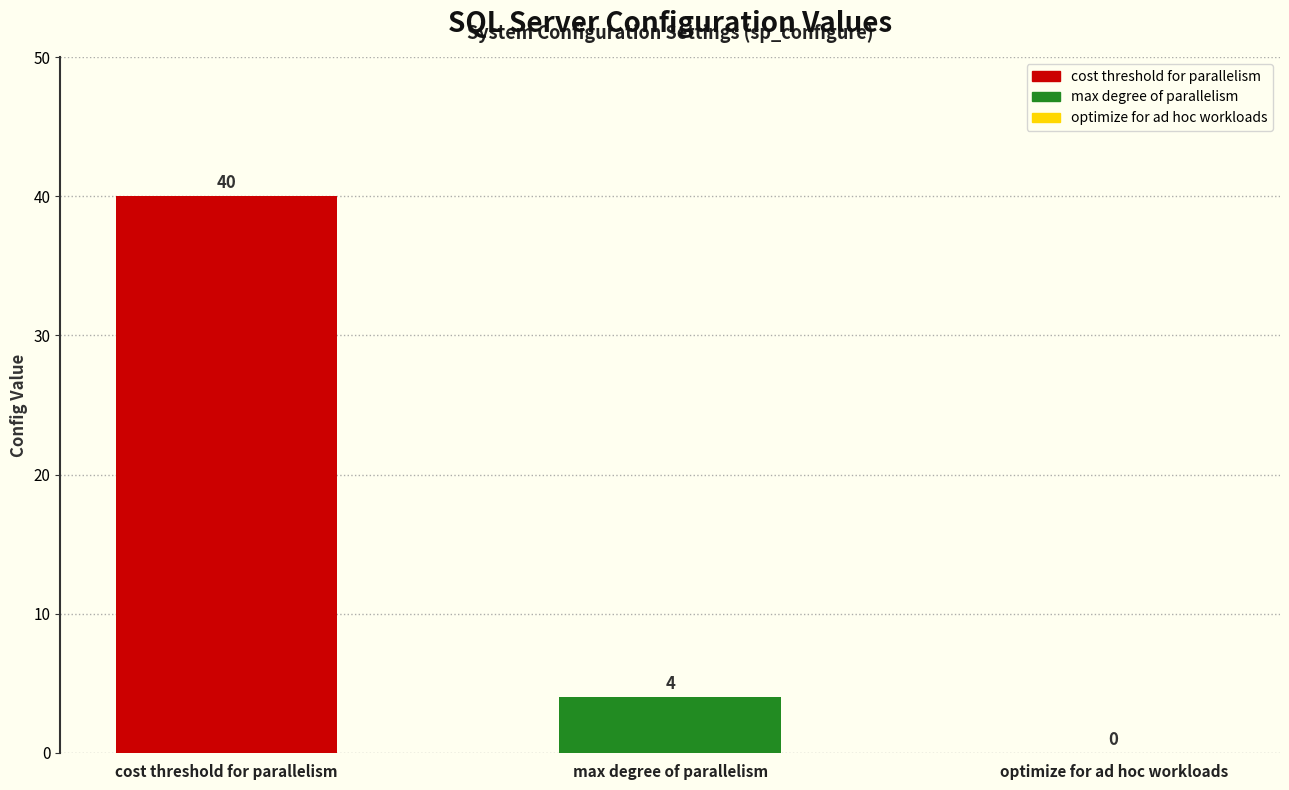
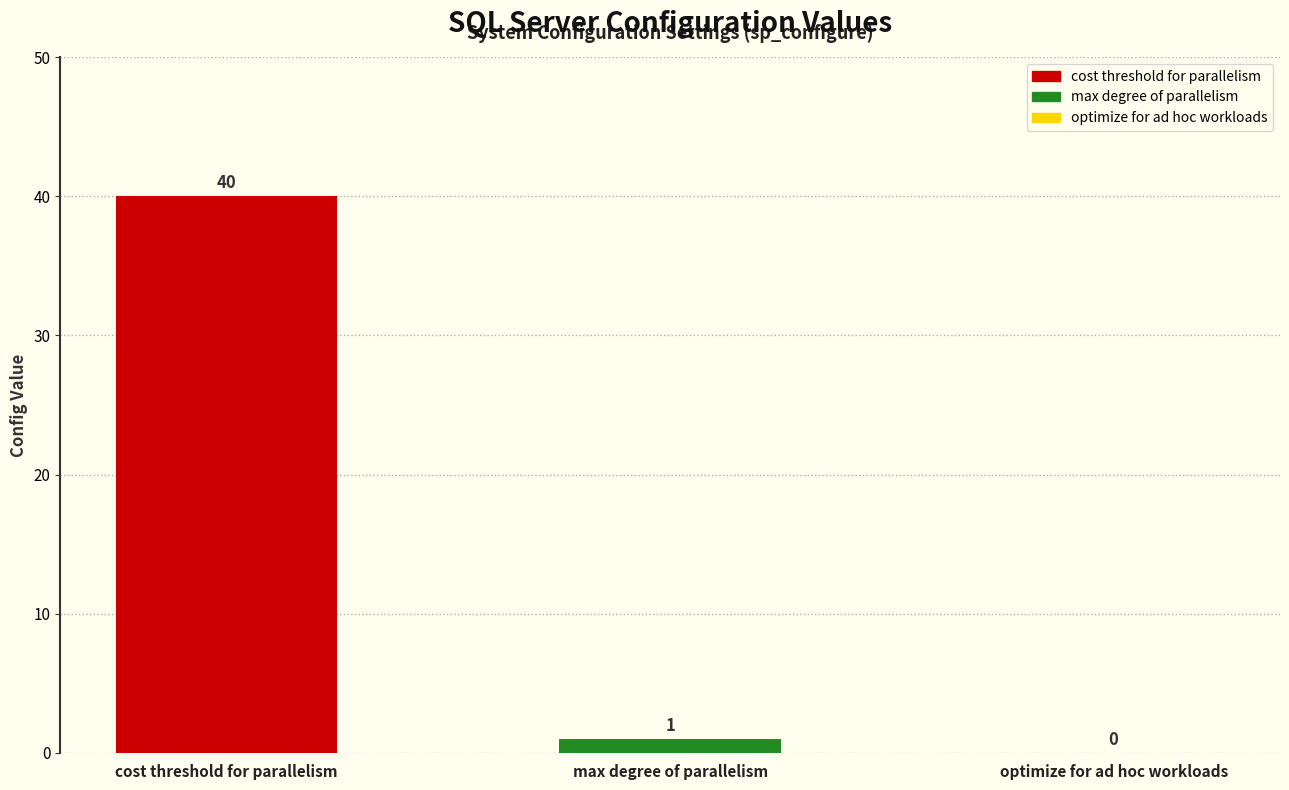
max degree of parallelism: 4 -> 1
